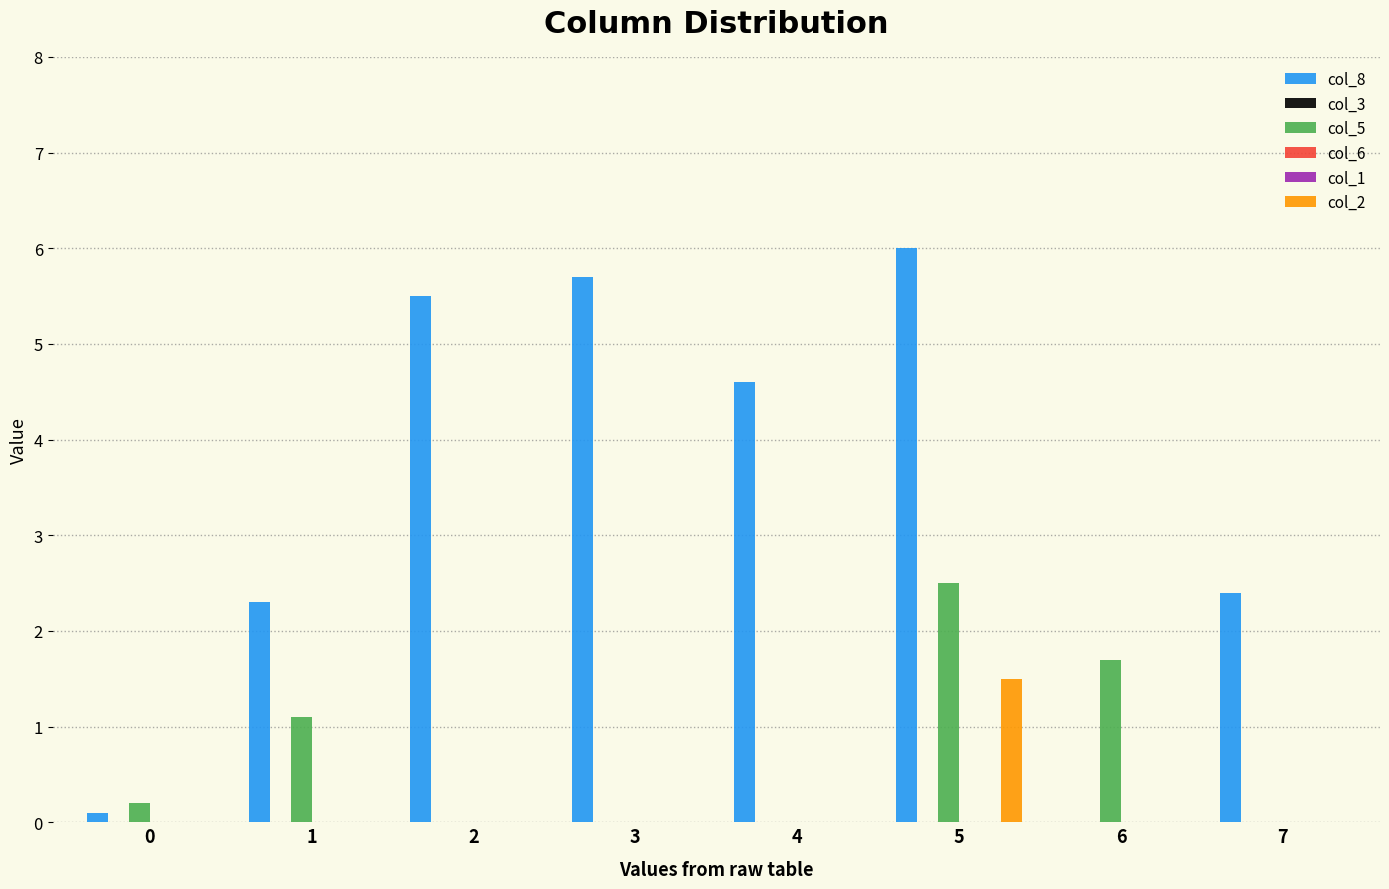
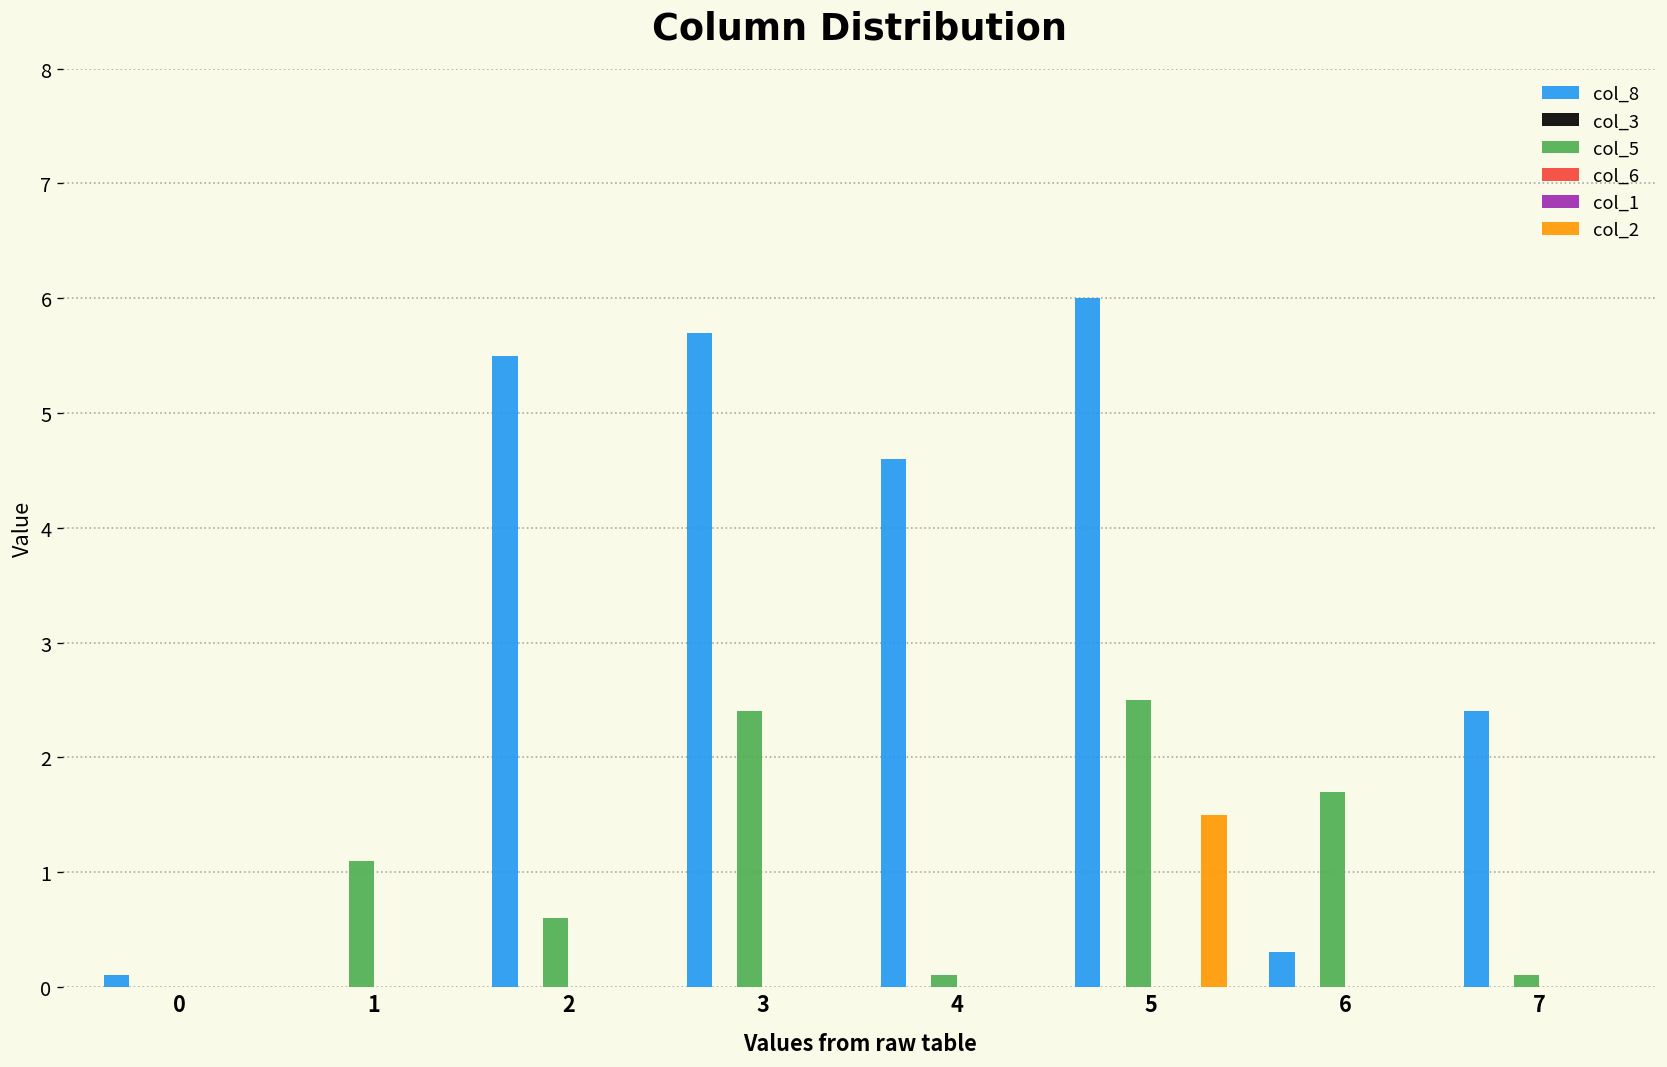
col_5, 0: 0.2 -> 0.0
col_8, 1: 2.3 -> 0.0
col_5, 2: 0.0 -> 0.6
col_5, 3: 0.0 -> 2.4
col_5, 4: 0.0 -> 0.1
col_8, 6: 0.0 -> 0.3
col_5, 7: 0.0 -> 0.1
